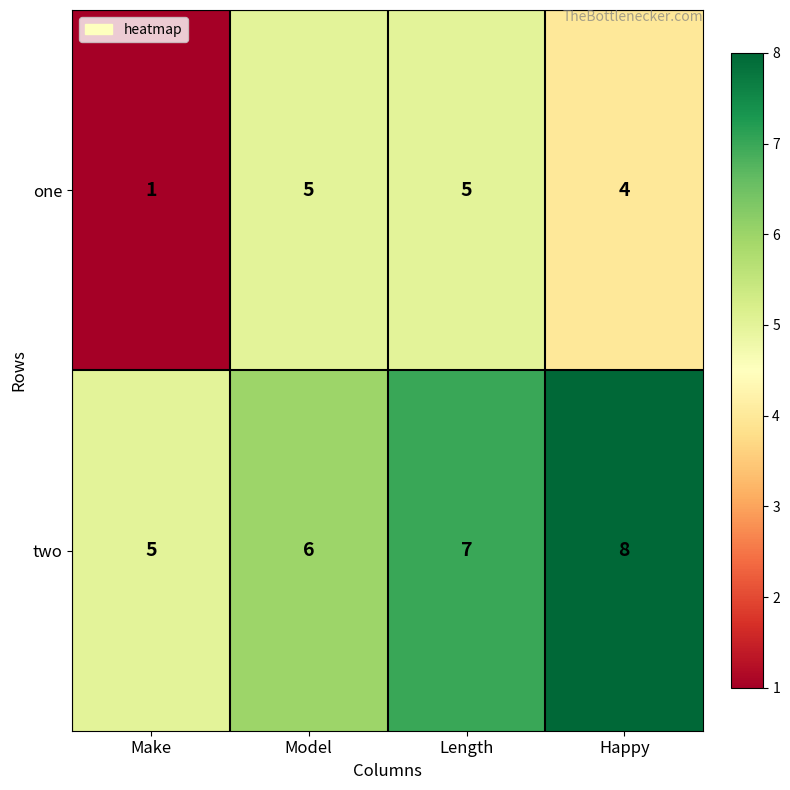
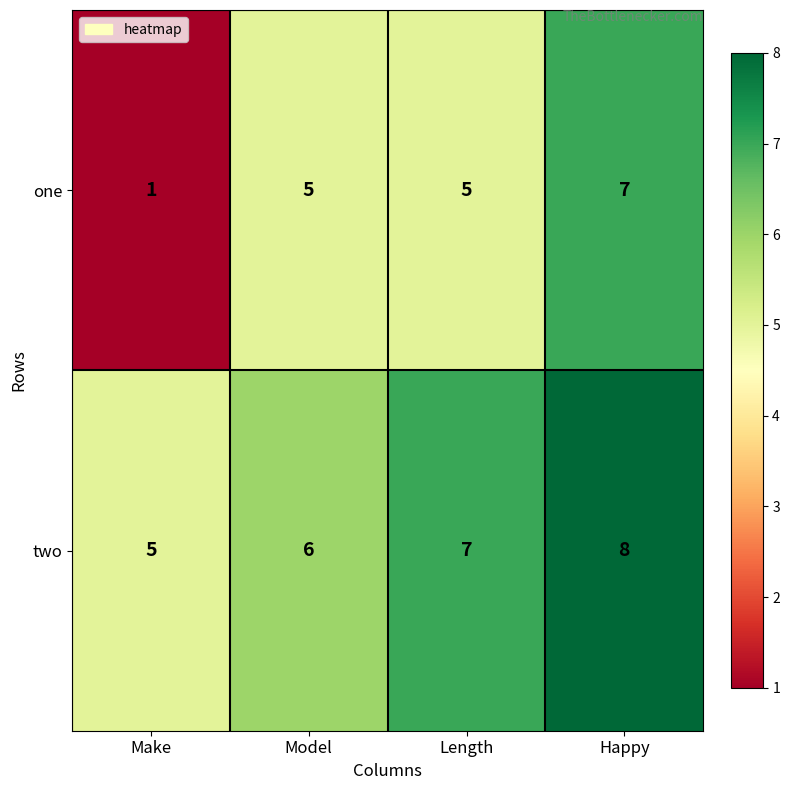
one, Happy: 4 -> 7
